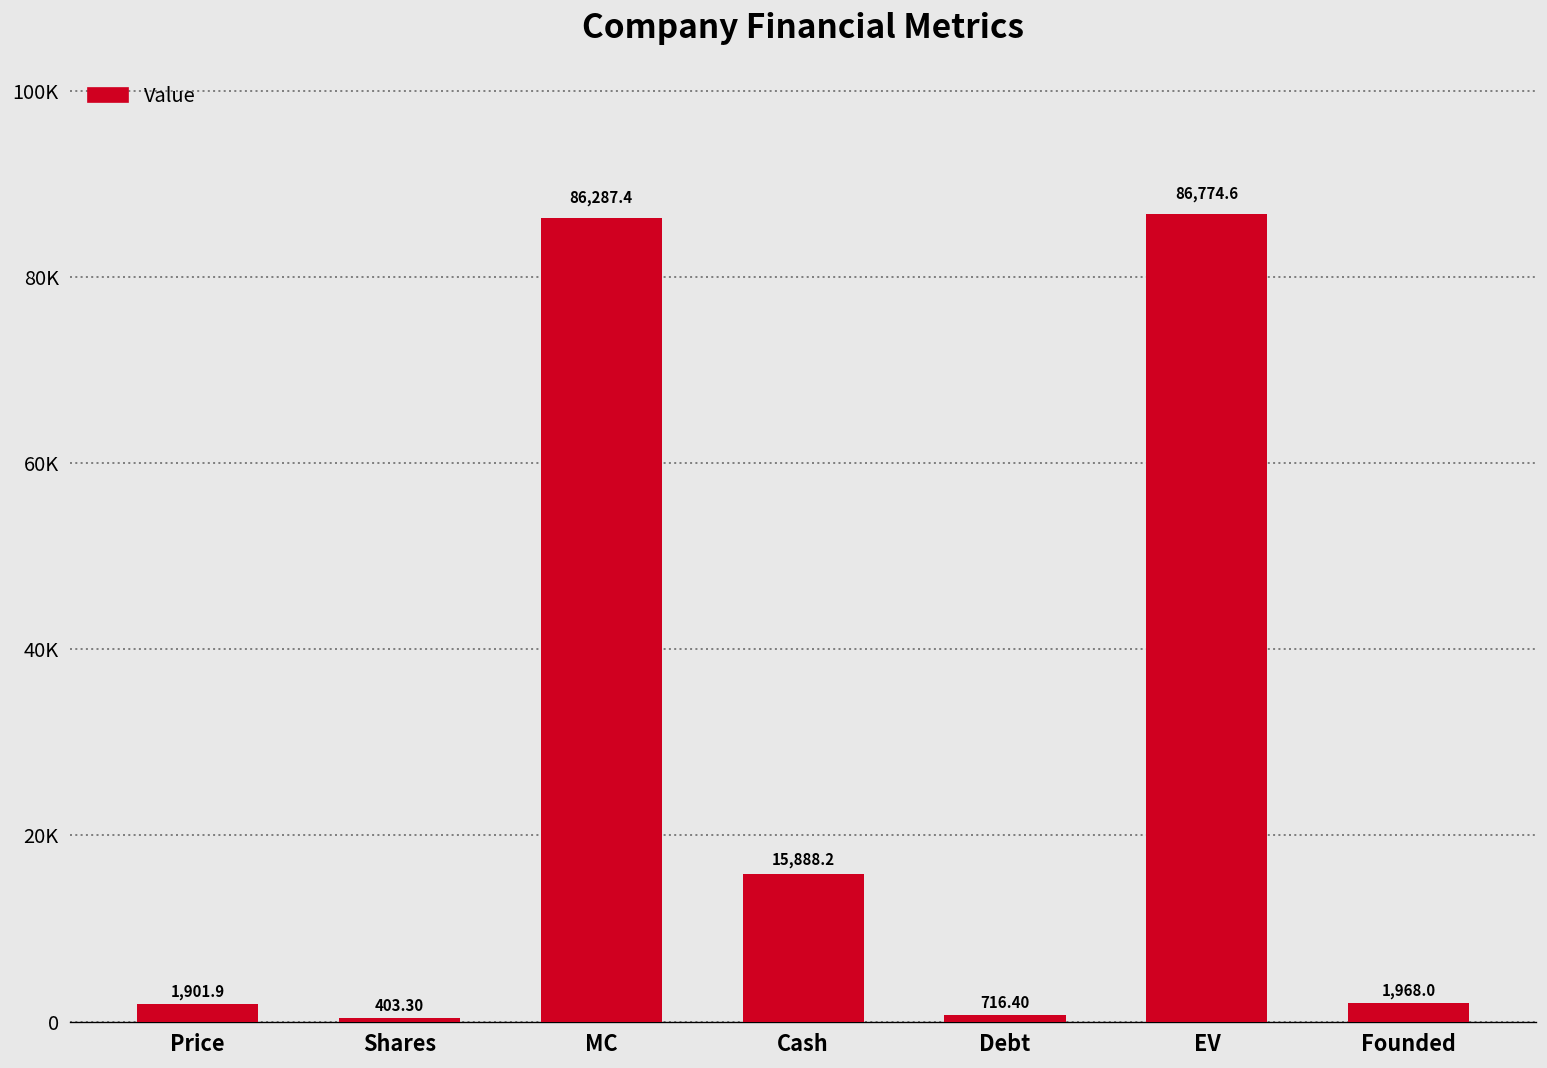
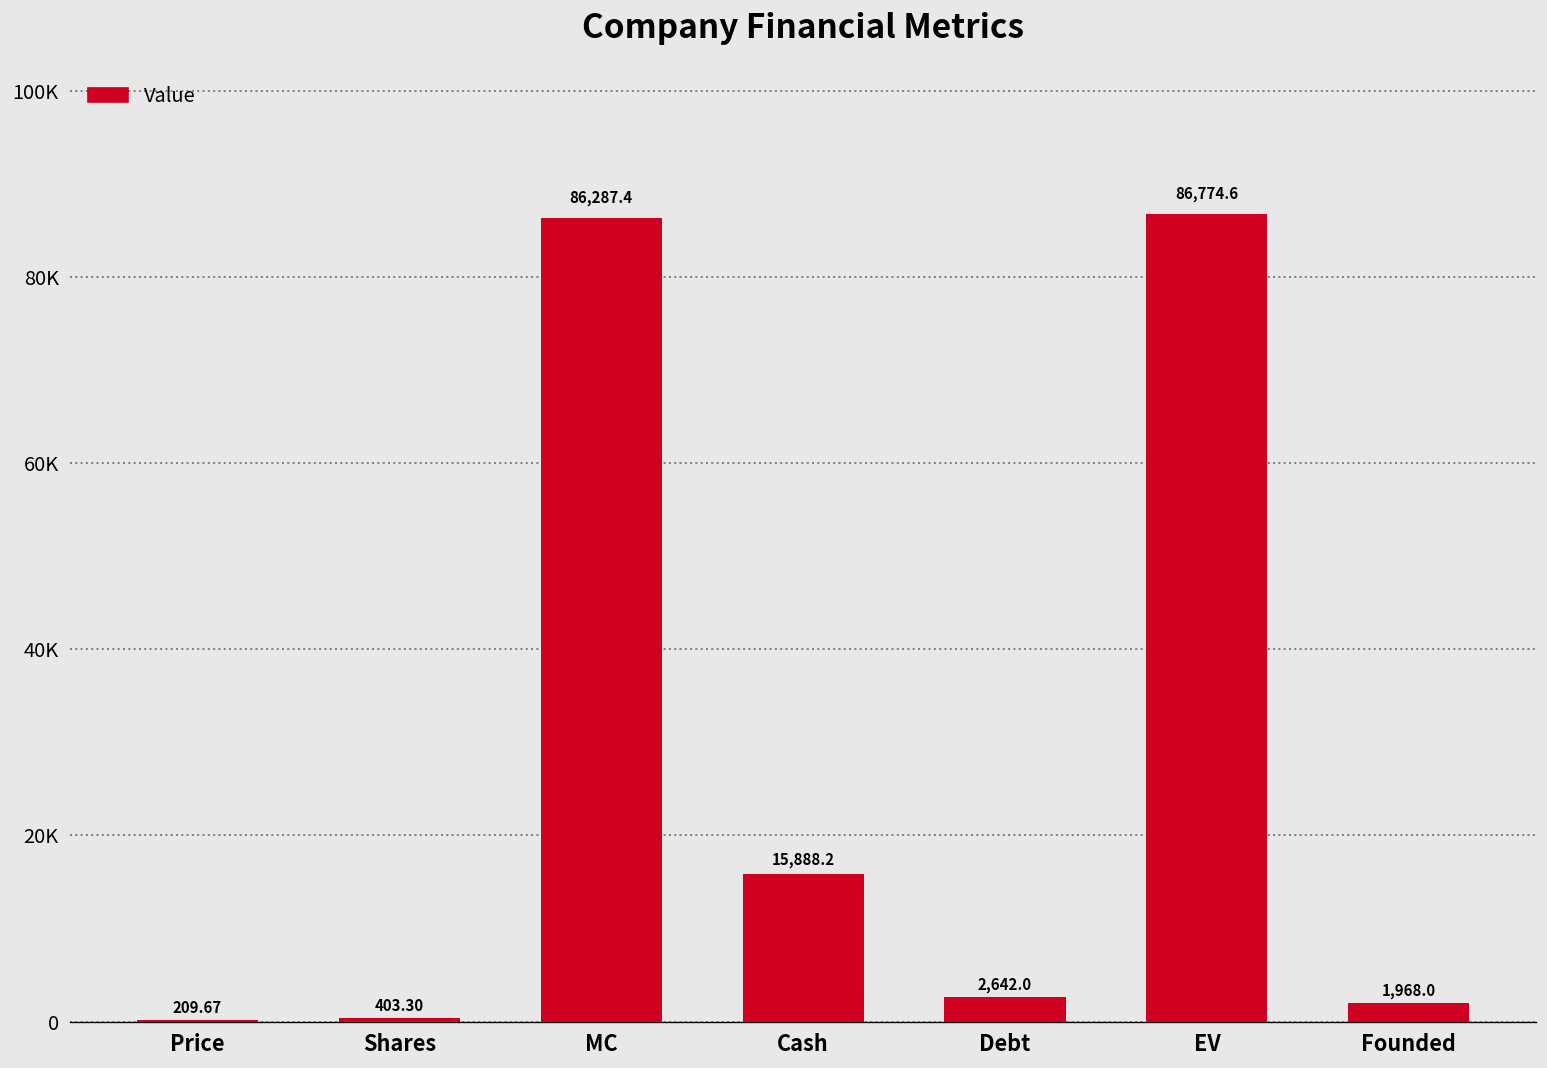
Price: 1,901.9 -> 209.67
Debt: 716.40 -> 2,642.0
